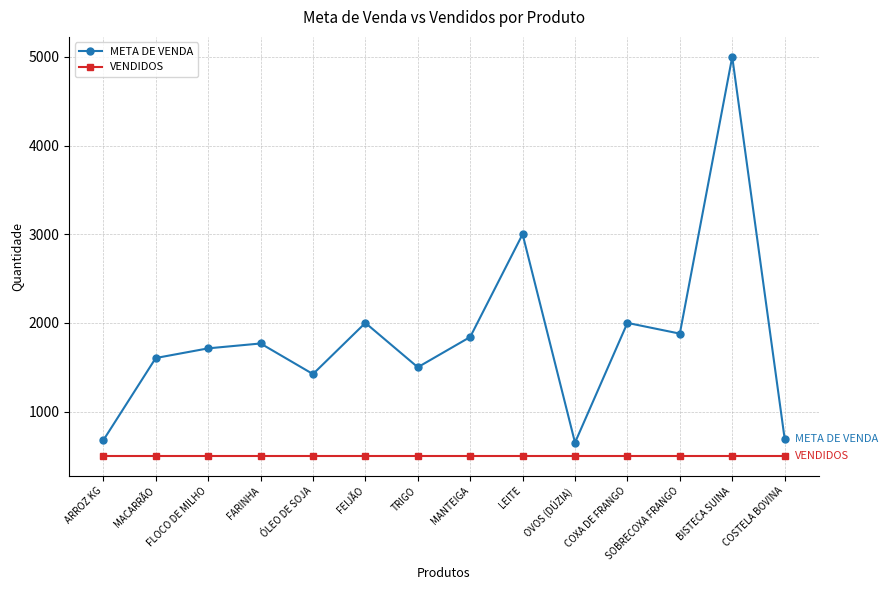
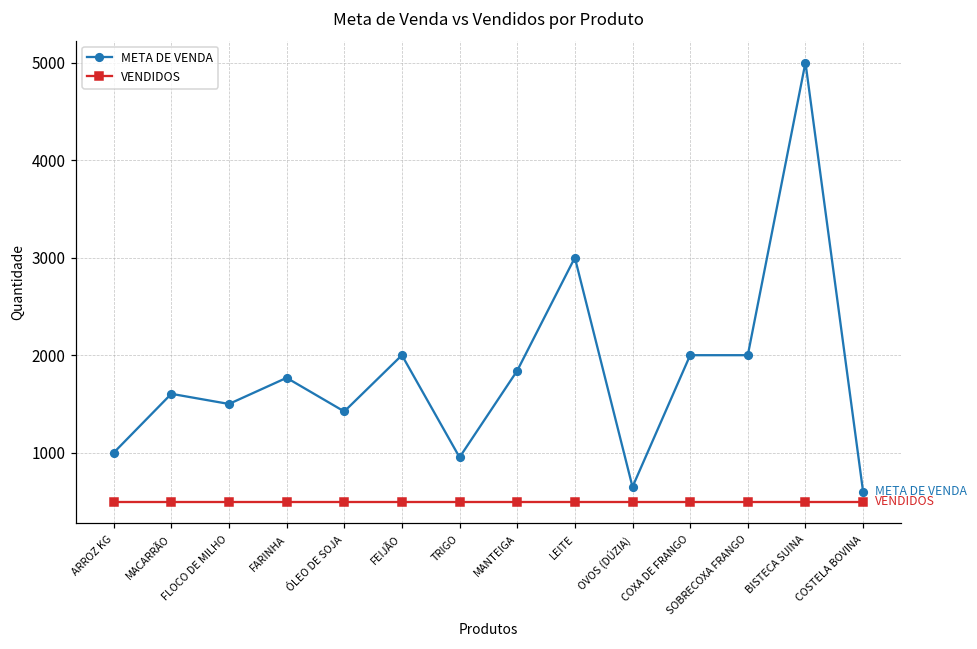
META DE VENDA, ARROZ KG: 700 -> 1000
META DE VENDA, FLOCO DE MILHO: 1700 -> 1500
META DE VENDA, TRIGO: 1500 -> 1000
META DE VENDA, SOBRECOXA FRANGO: 1900 -> 2000
META DE VENDA, COSTELA BOVINA: 700 -> 600
